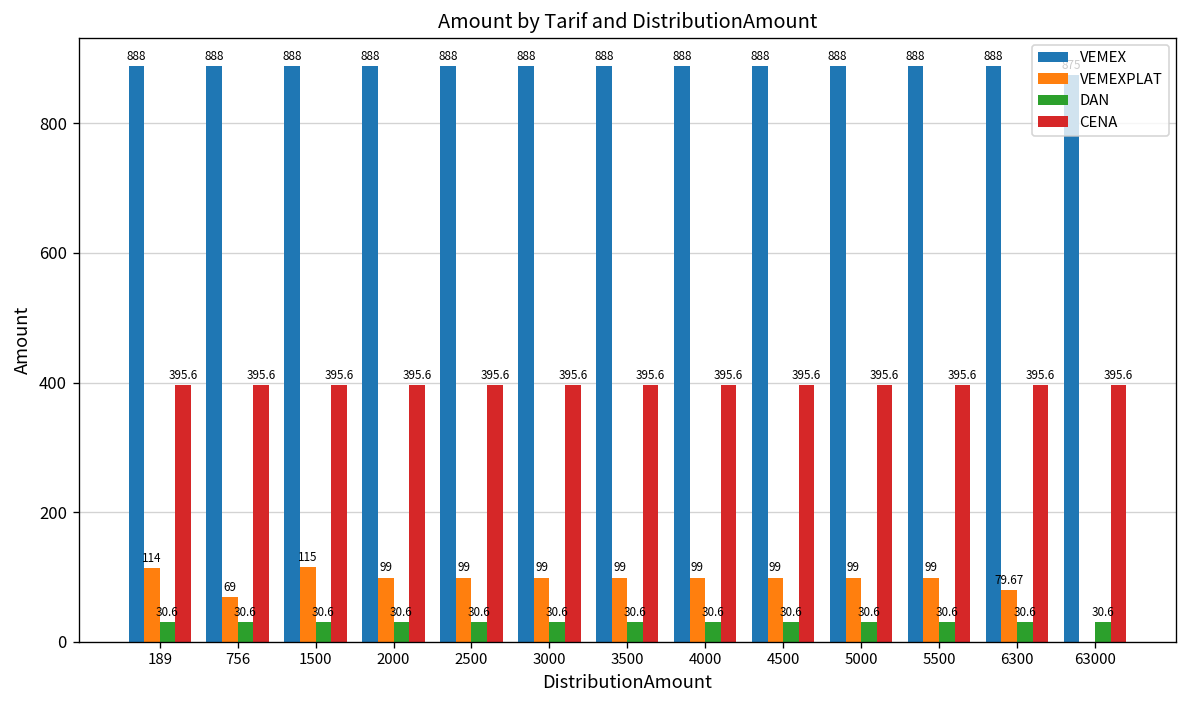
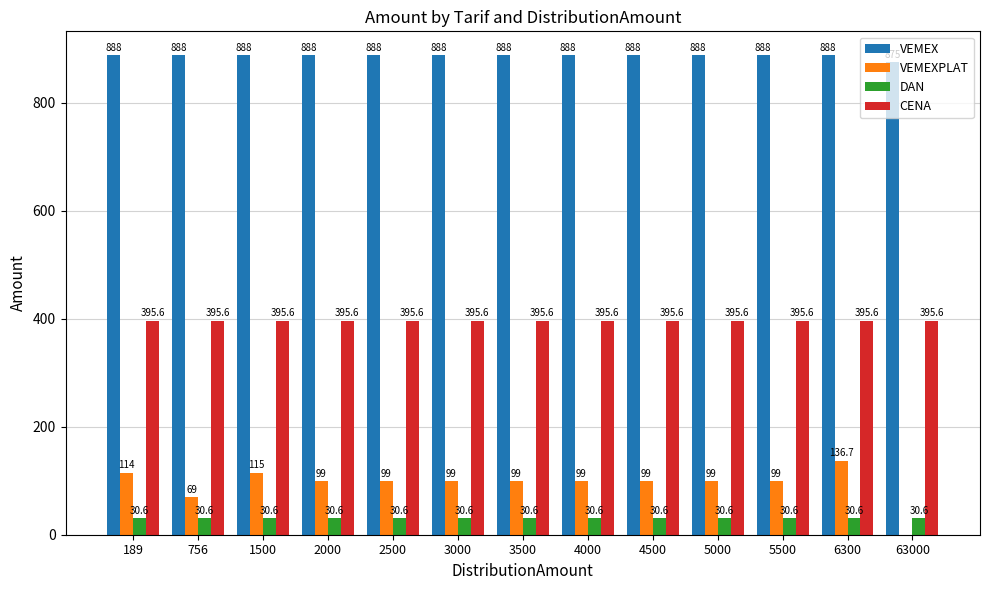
VEMEXPLAT, 6300: 79.67 -> 136.7
